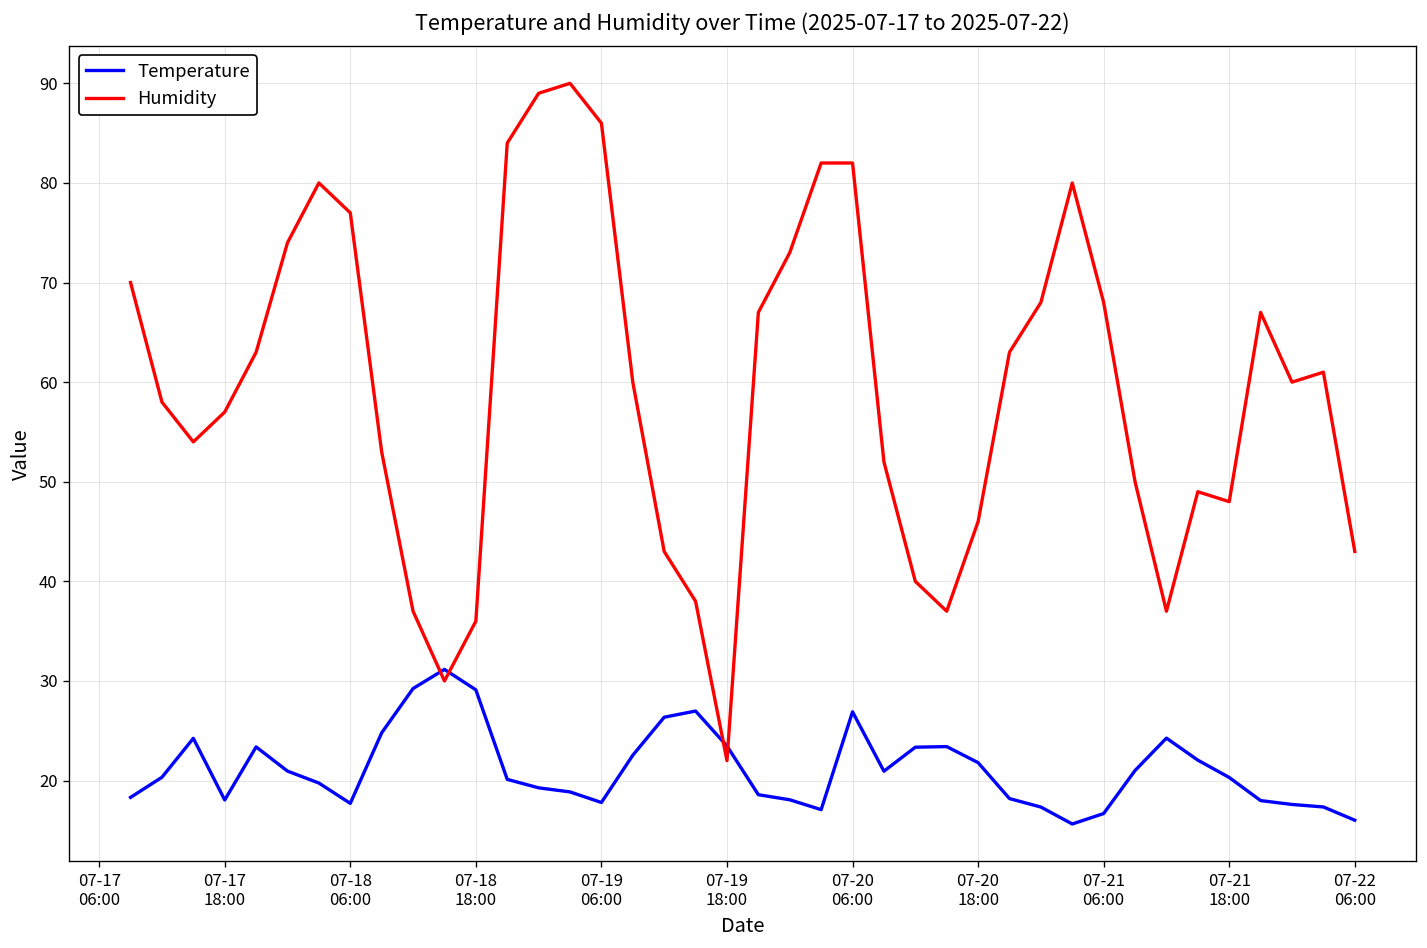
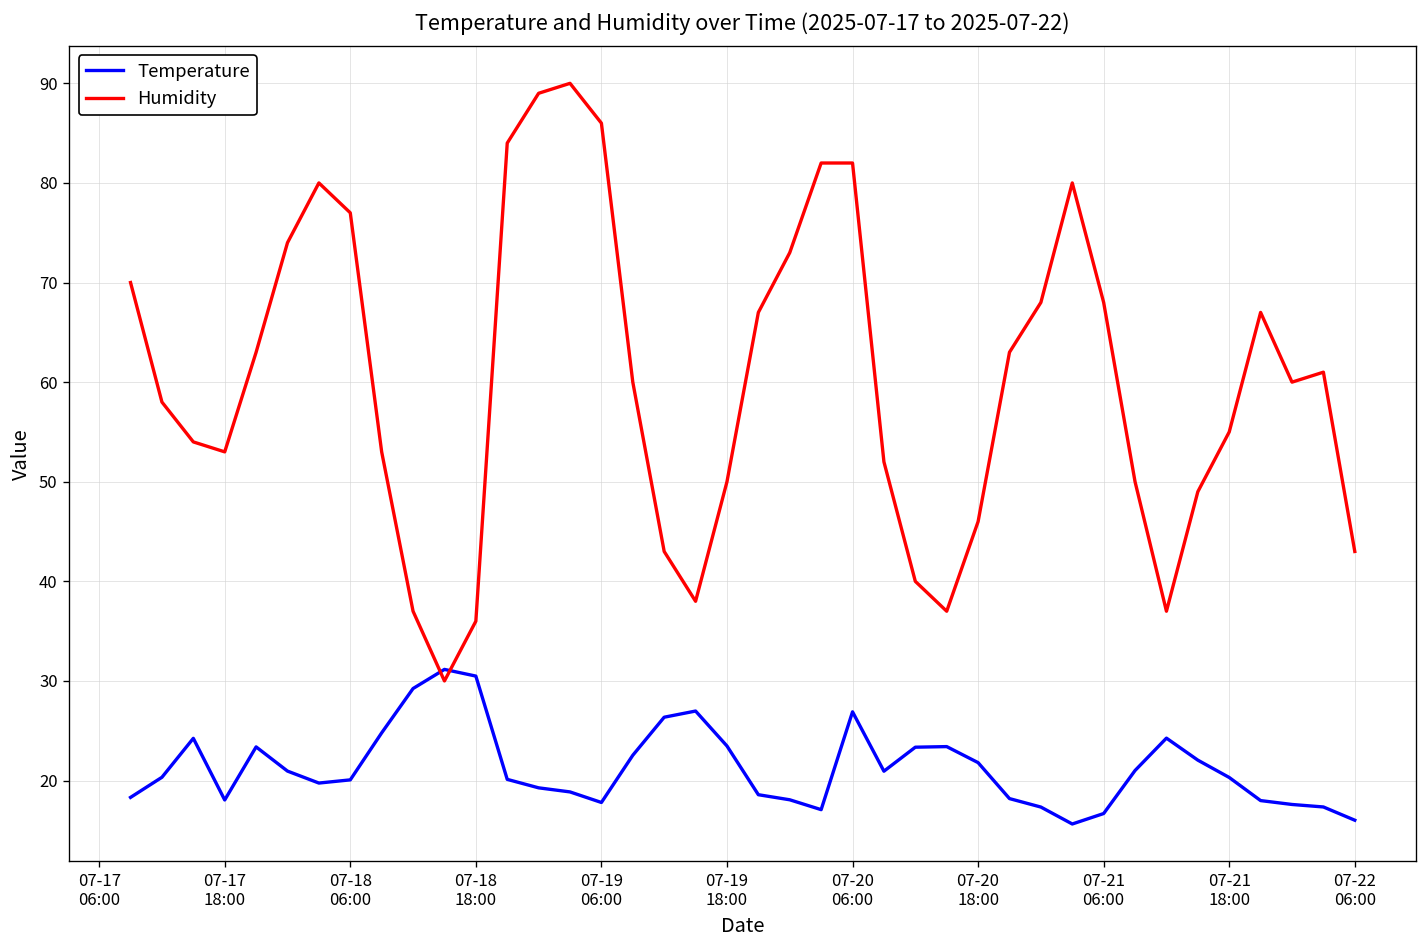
Humidity, 07-17 18:00: 57 -> 53
Temperature, 07-18 06:00: 18 -> 20
Temperature, 07-18 18:00: 29 -> 30
Humidity, 07-19 18:00: 22 -> 50
Humidity, 07-21 18:00: 48 -> 55
